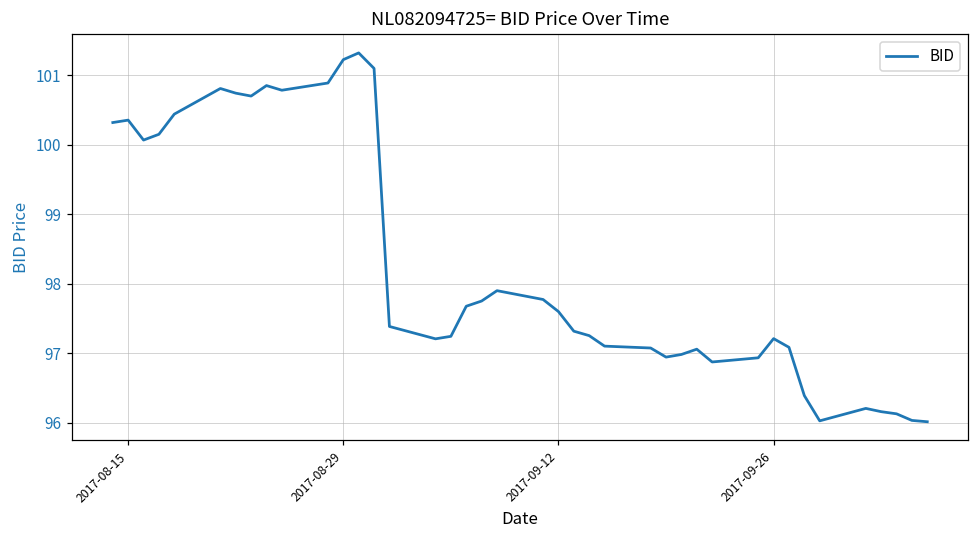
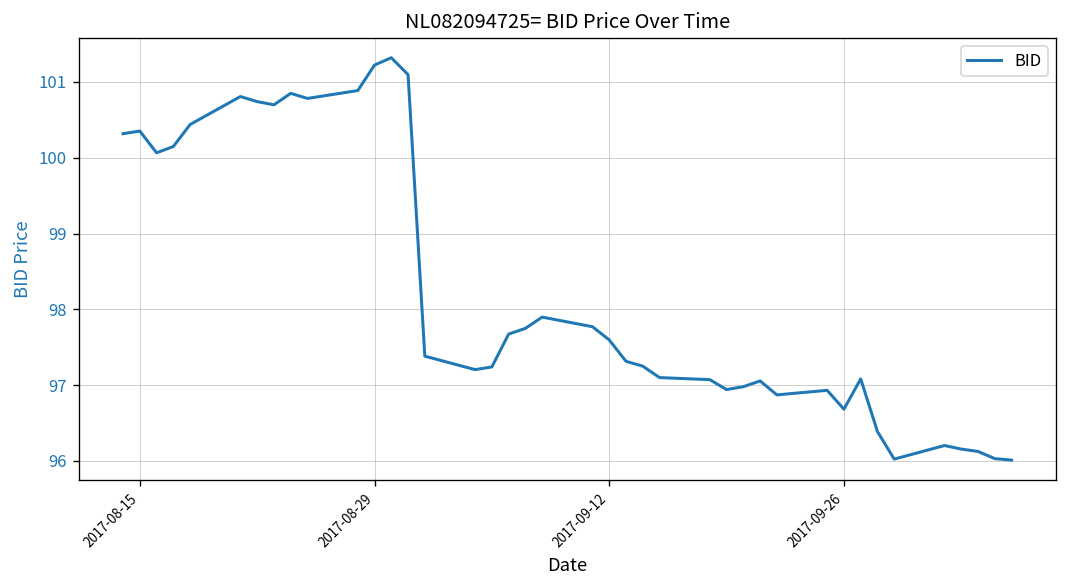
2017-09-26: 97.2 -> 96.7
